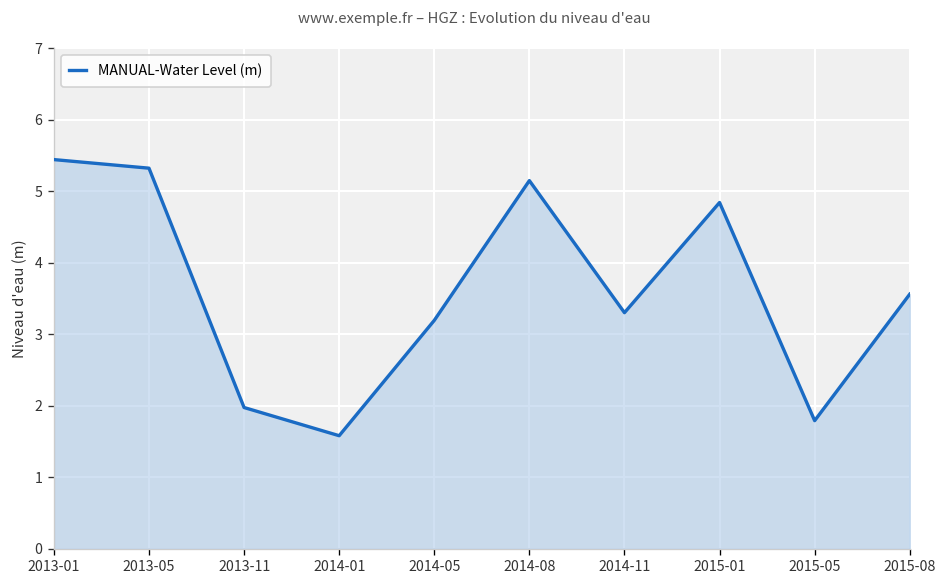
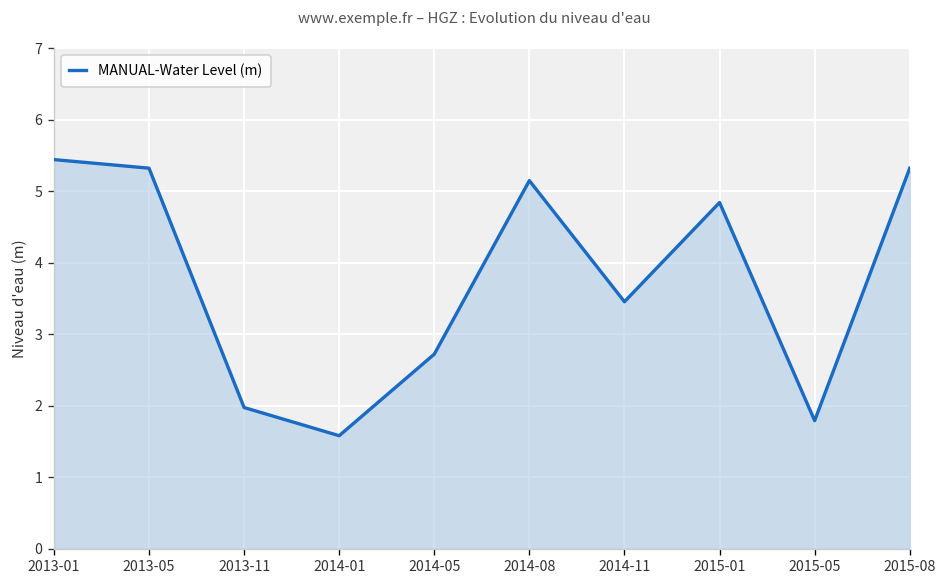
2014-05: 3.2 -> 2.7
2014-11: 3.3 -> 3.5
2015-08: 3.6 -> 5.3
